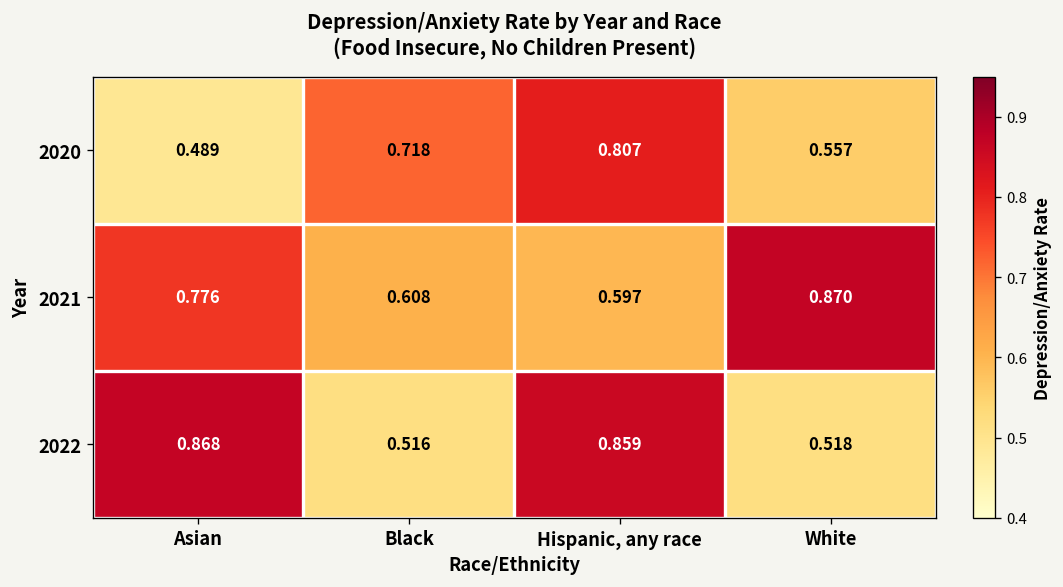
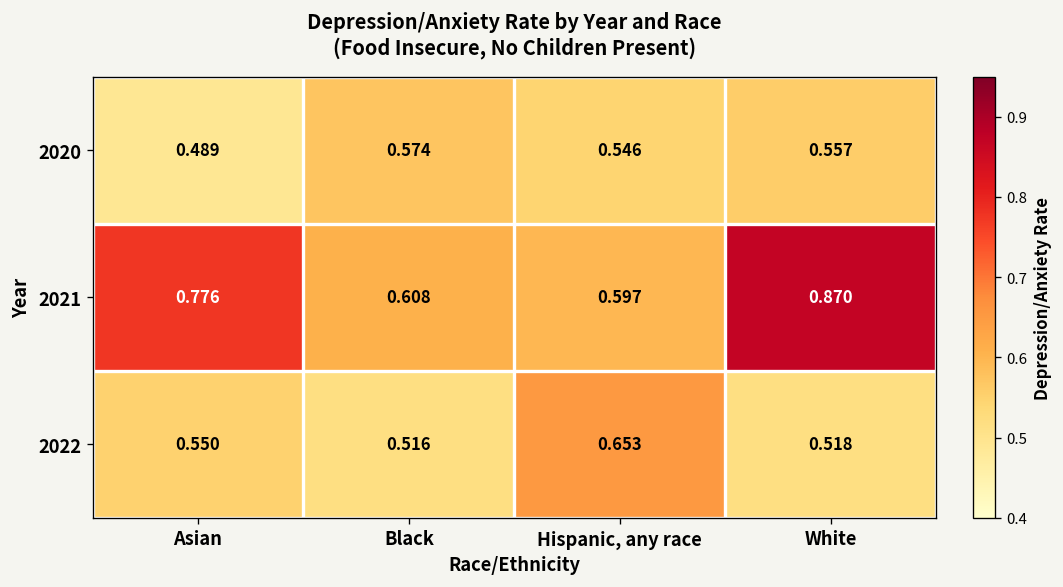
2020, Black: 0.718 -> 0.574
2020, Hispanic, any race: 0.807 -> 0.546
2022, Asian: 0.868 -> 0.550
2022, Hispanic, any race: 0.859 -> 0.653
